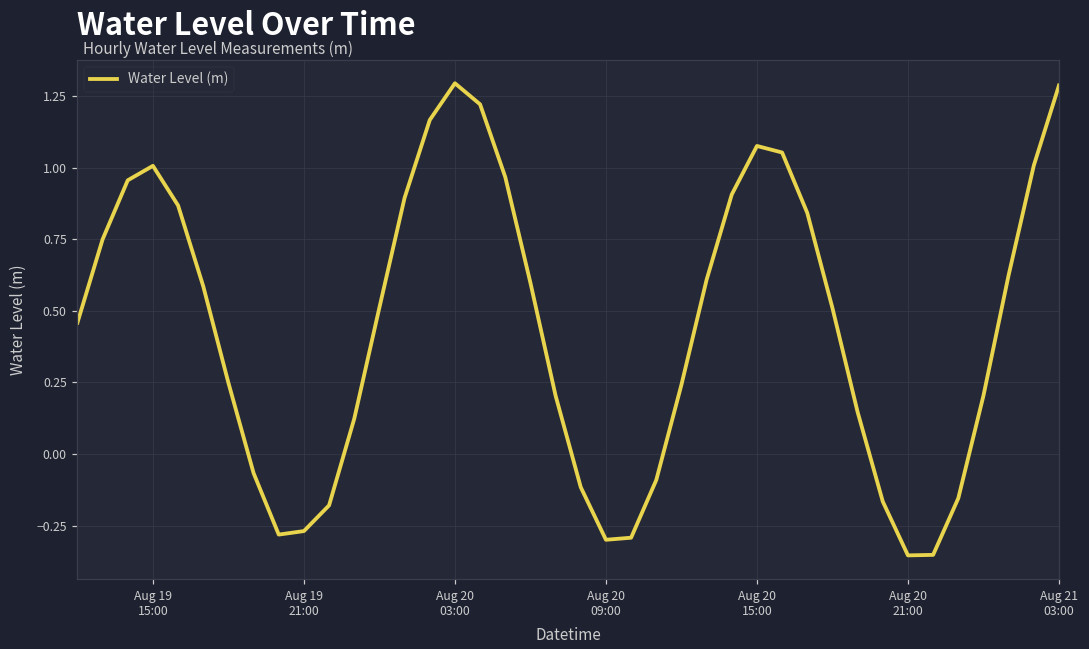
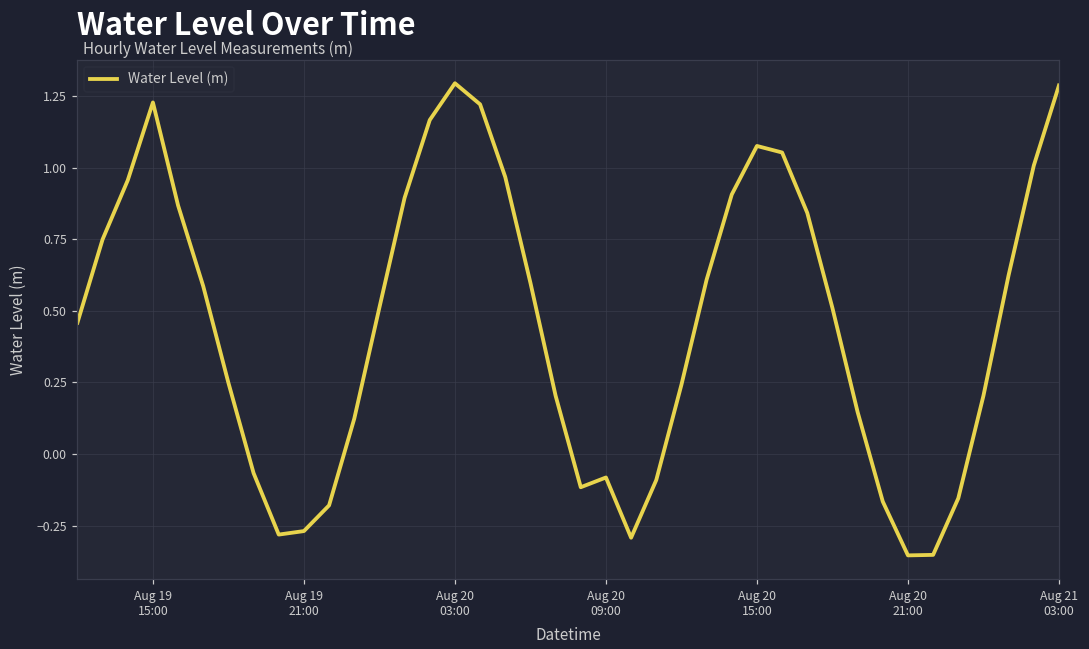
Aug 19 15:00: 1.01 -> 1.23
Aug 20 09:00: -0.30 -> -0.08
